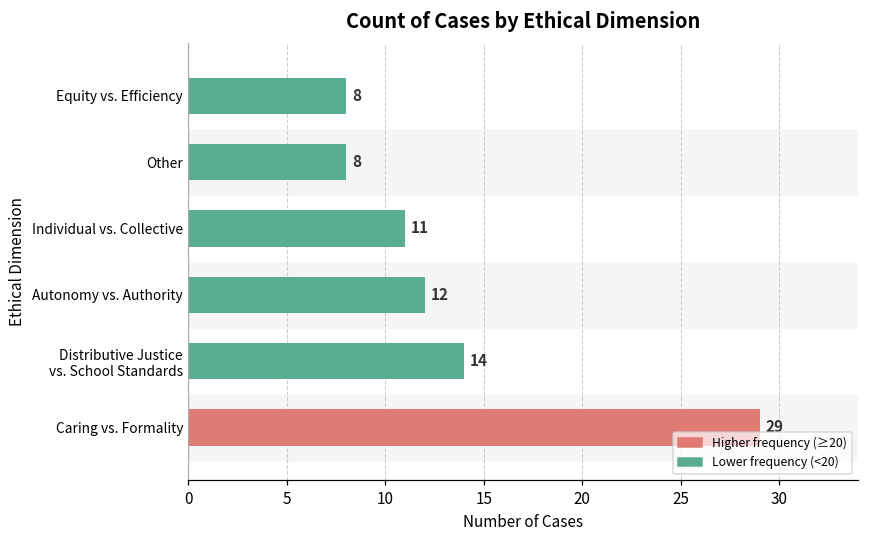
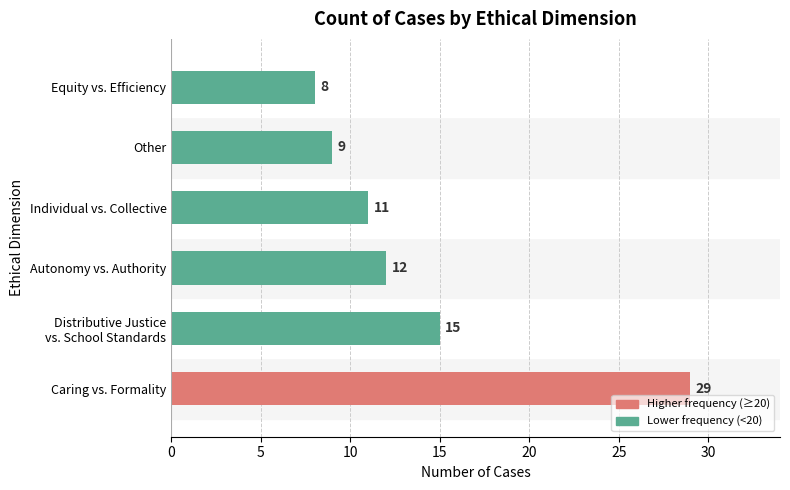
Other: 8 -> 9
Distributive Justice vs. School Standards: 14 -> 15
